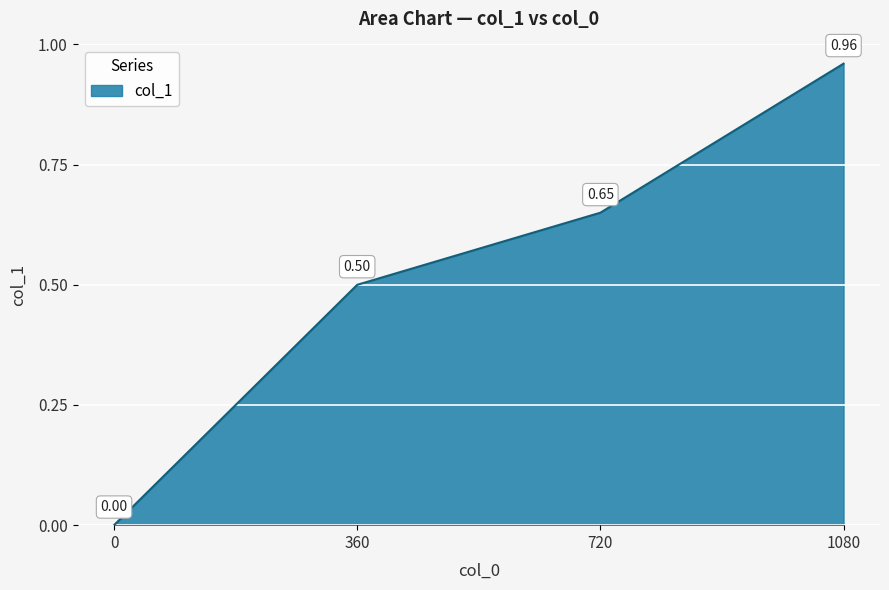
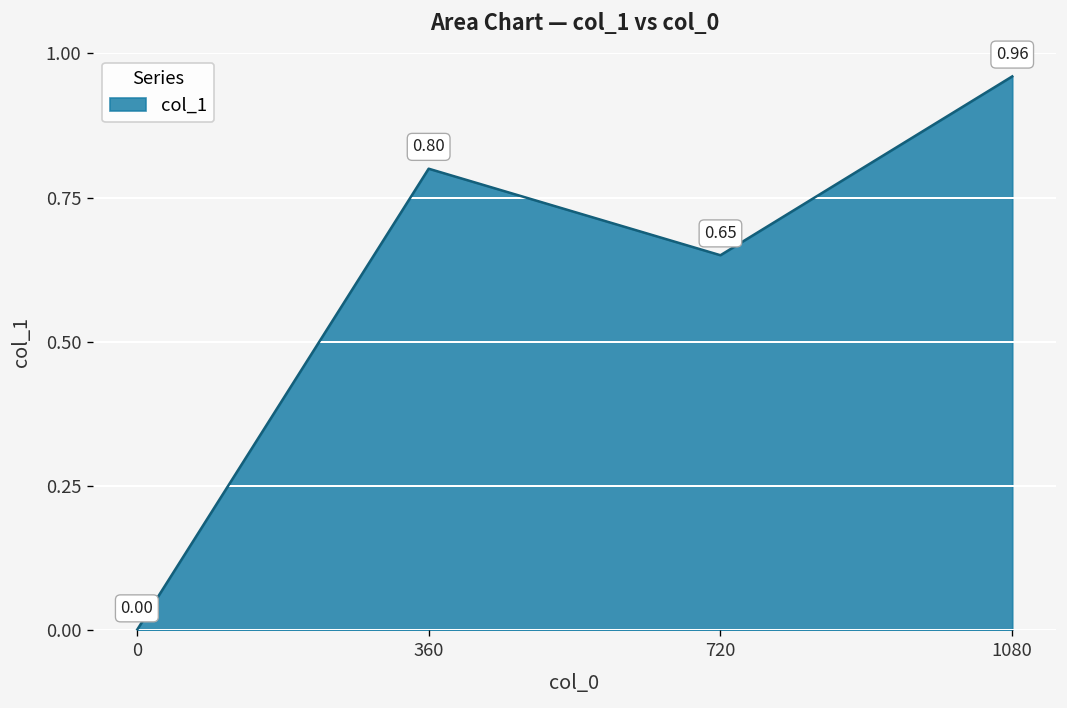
360: 0.50 -> 0.80
